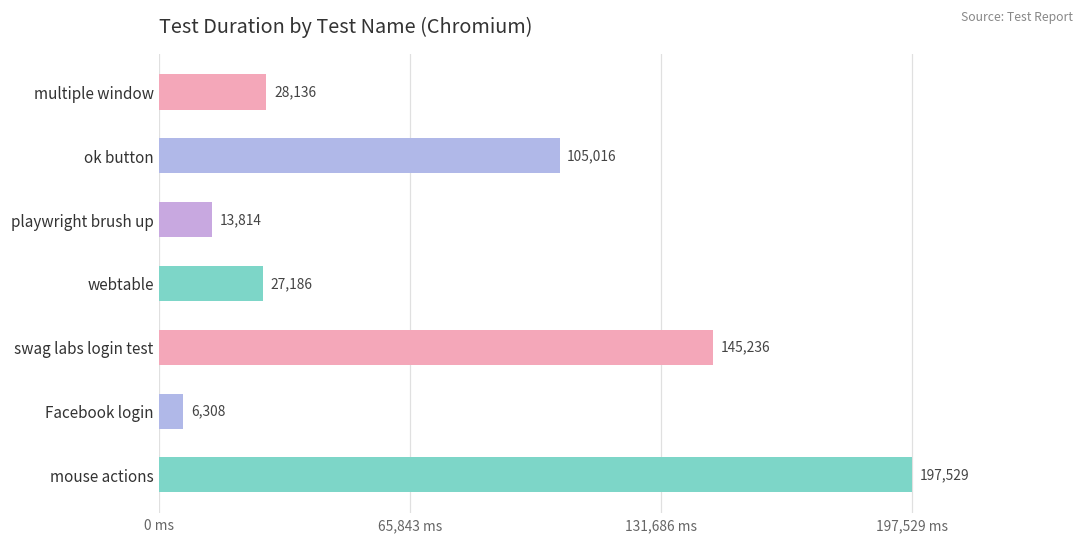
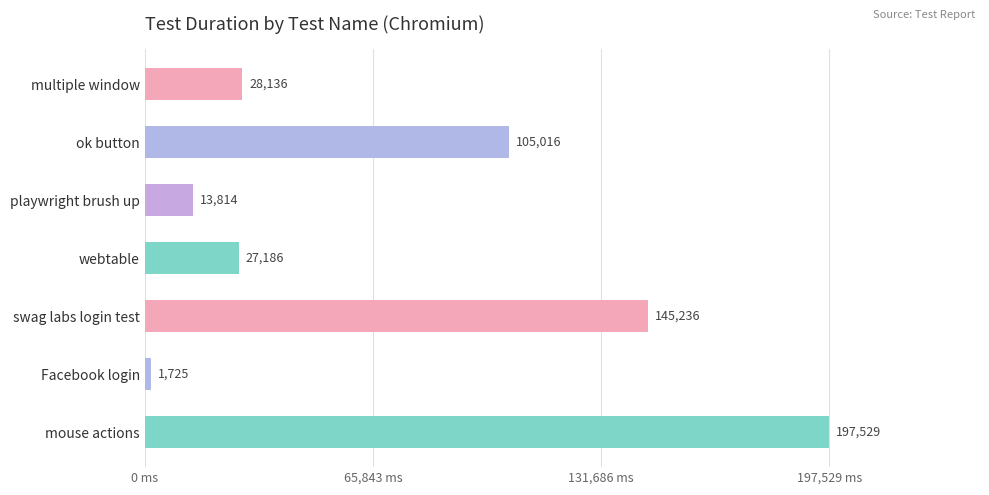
Facebook login: 6,308 -> 1,725
